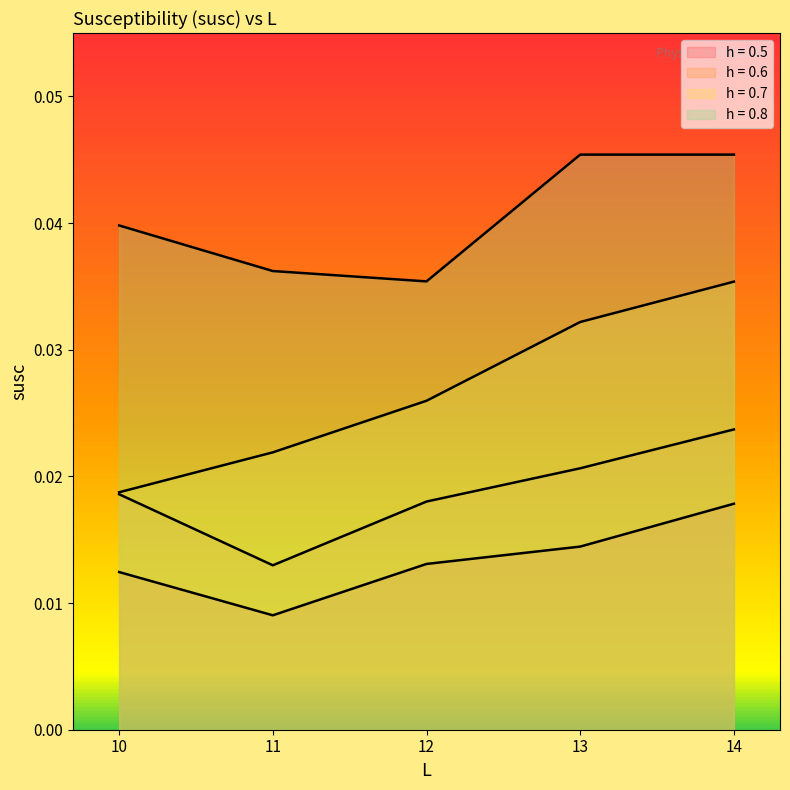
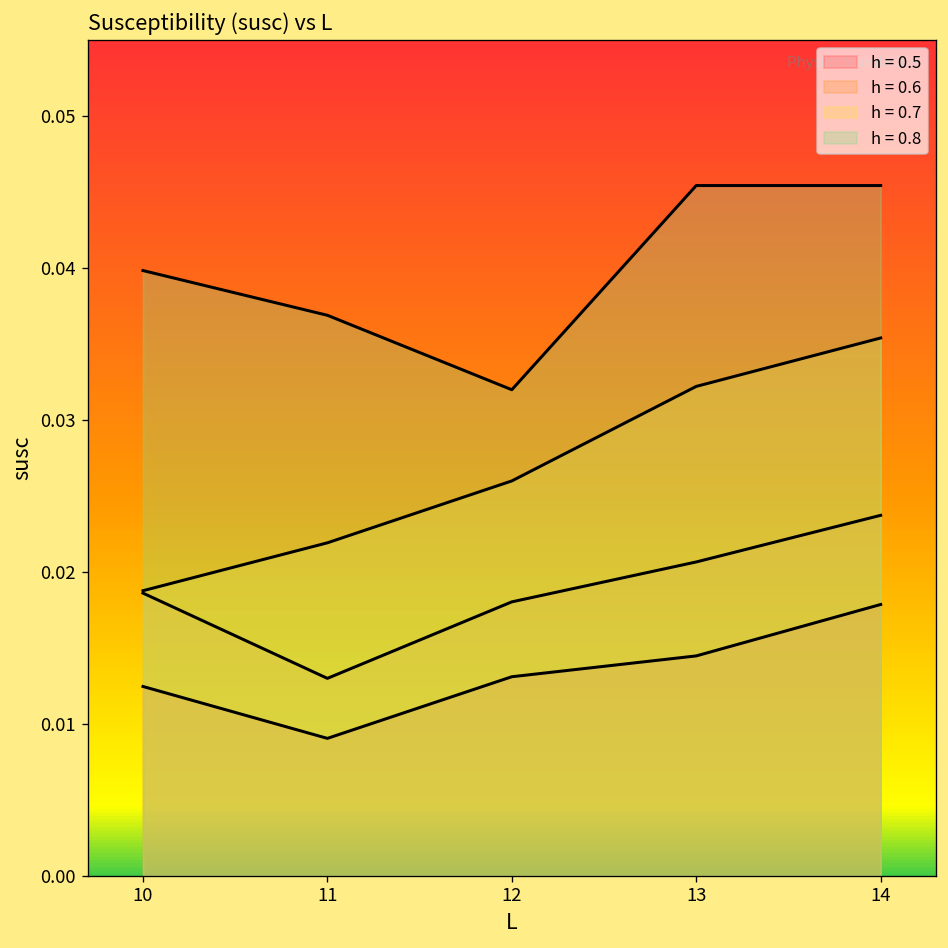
h = 0.8, 11: 0.0362 -> 0.0369
h = 0.8, 12: 0.0354 -> 0.0320
